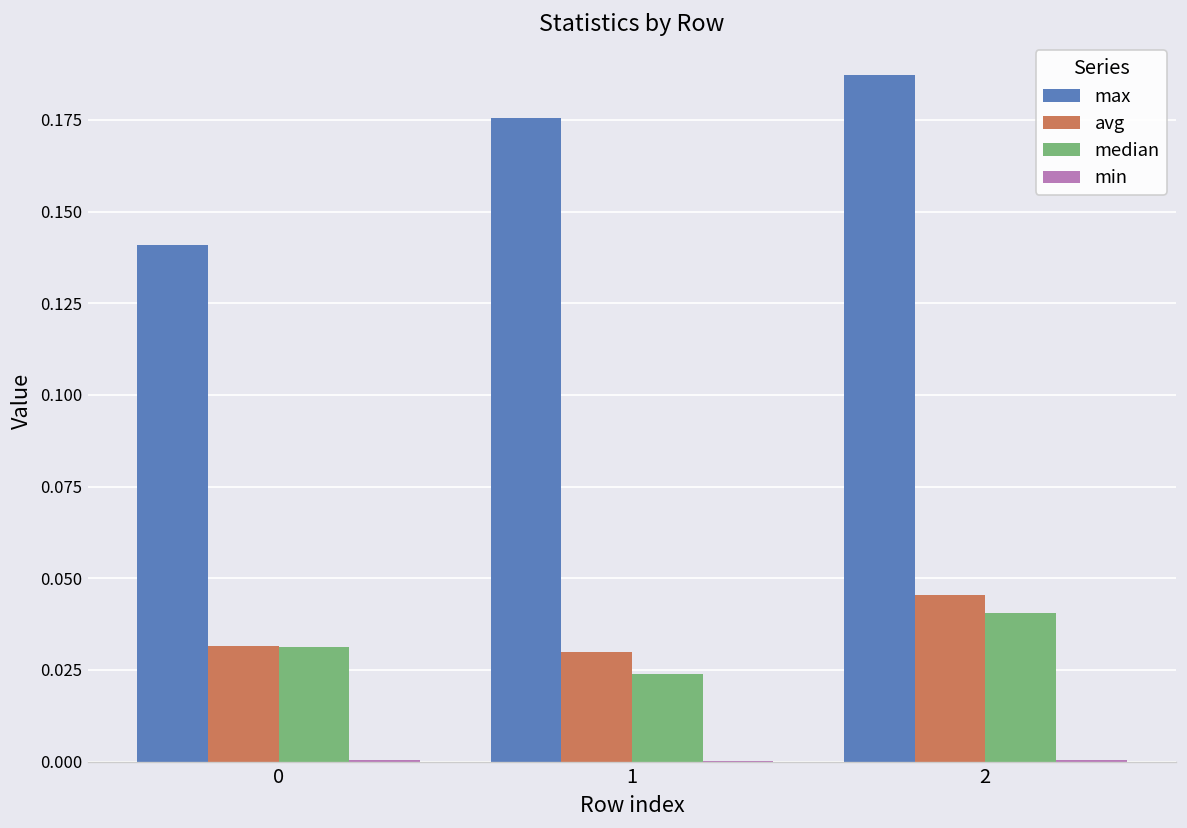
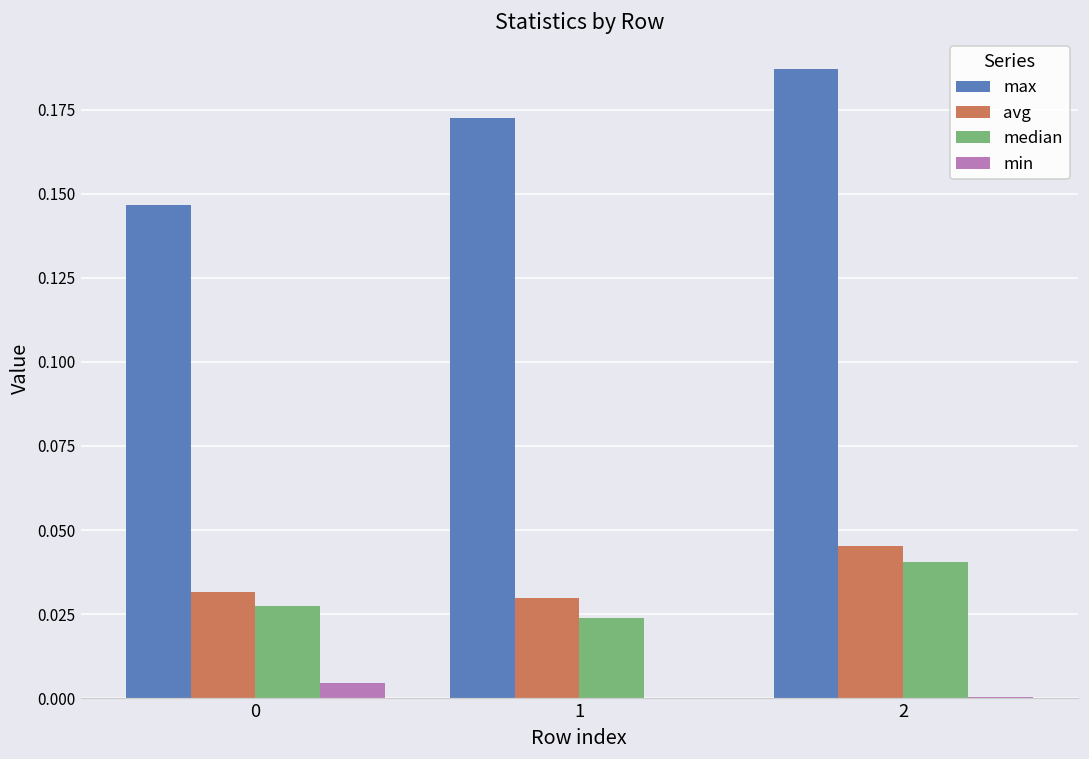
max, 0: 0.141 -> 0.147
median, 0: 0.031 -> 0.027
min, 0: 0.001 -> 0.004
max, 1: 0.175 -> 0.173
